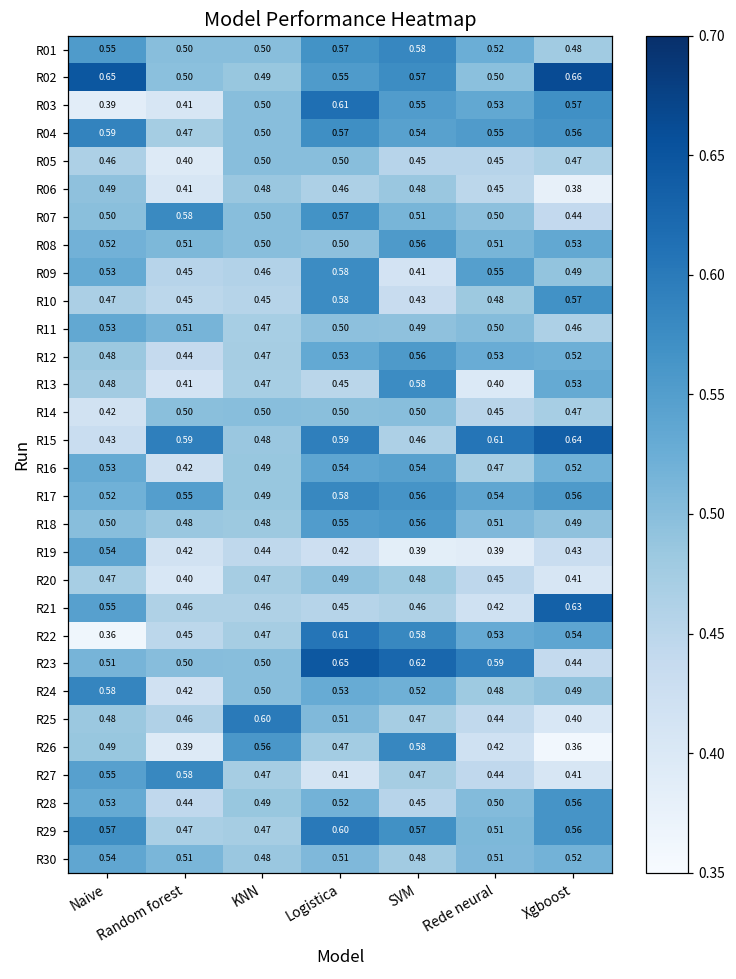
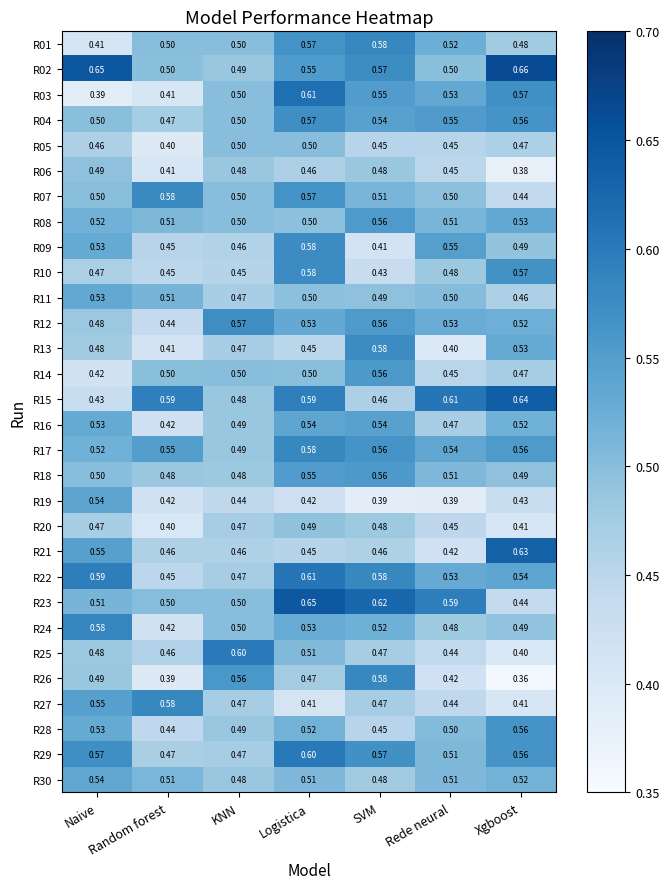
R01, Naive: 0.55 -> 0.41
R04, Naive: 0.59 -> 0.50
R12, KNN: 0.47 -> 0.57
R14, SVM: 0.50 -> 0.56
R22, Naive: 0.36 -> 0.59
